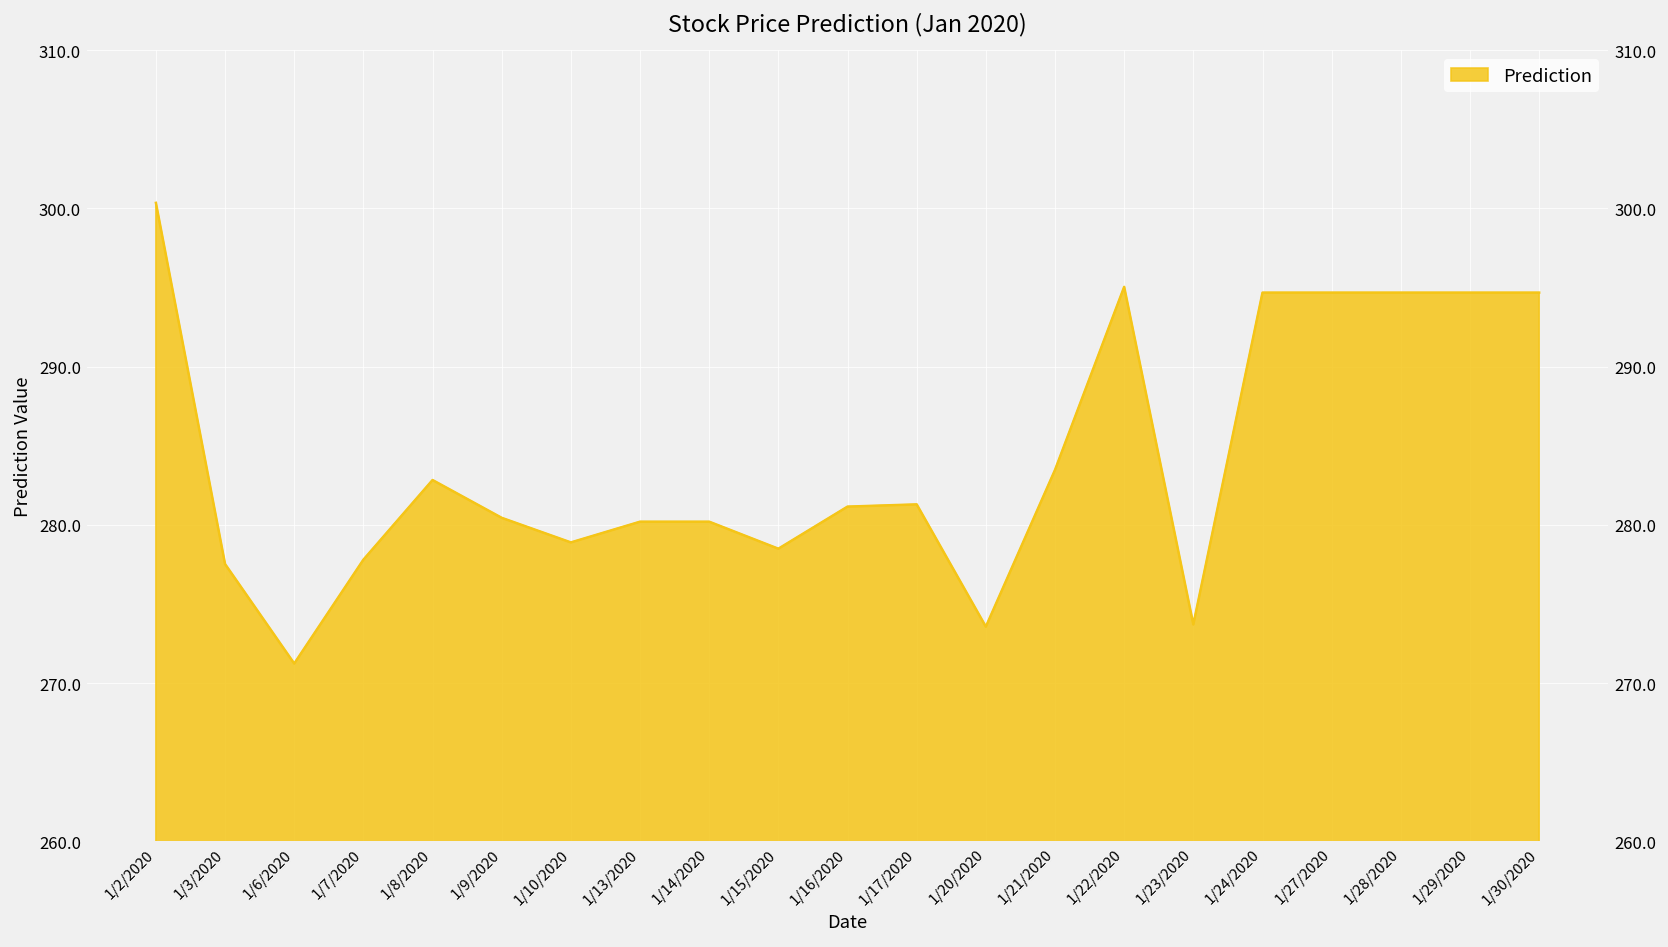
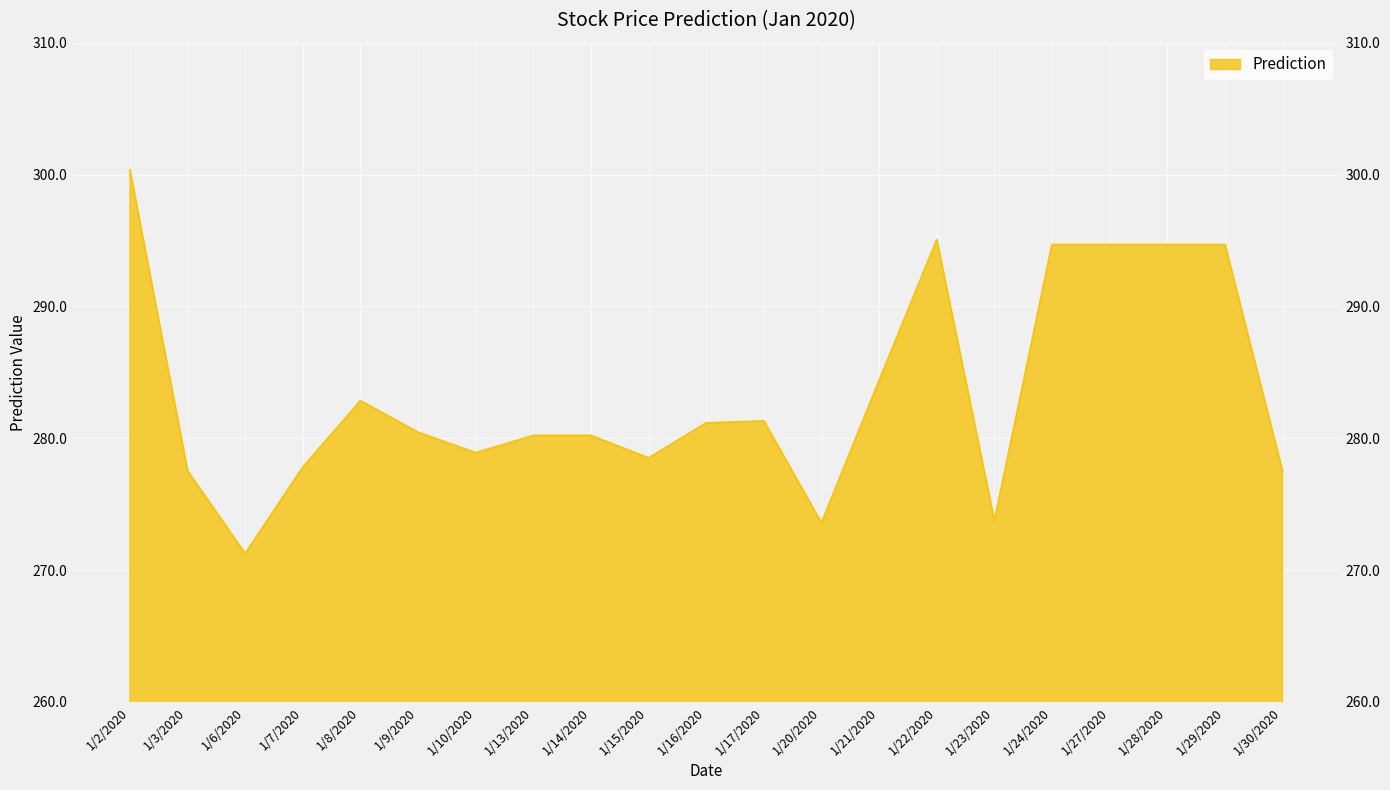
1/21/2020: 283.5 -> 284.4
1/30/2020: 294.7 -> 277.5
